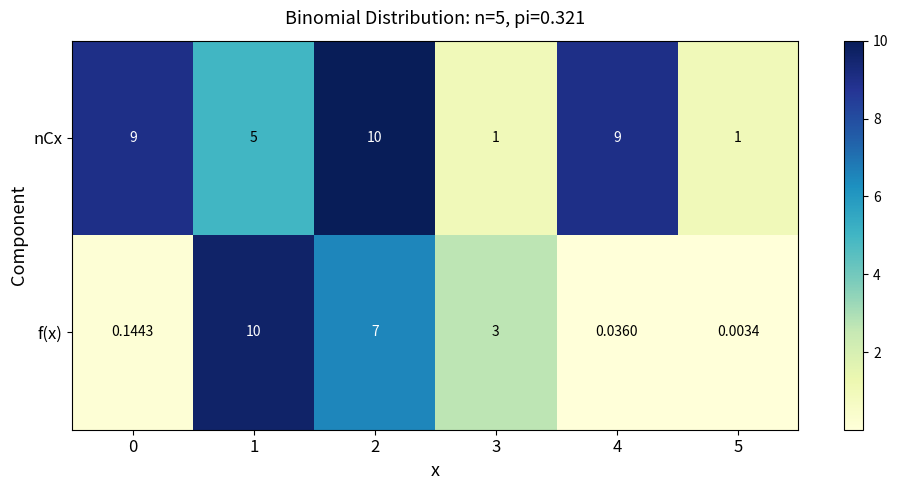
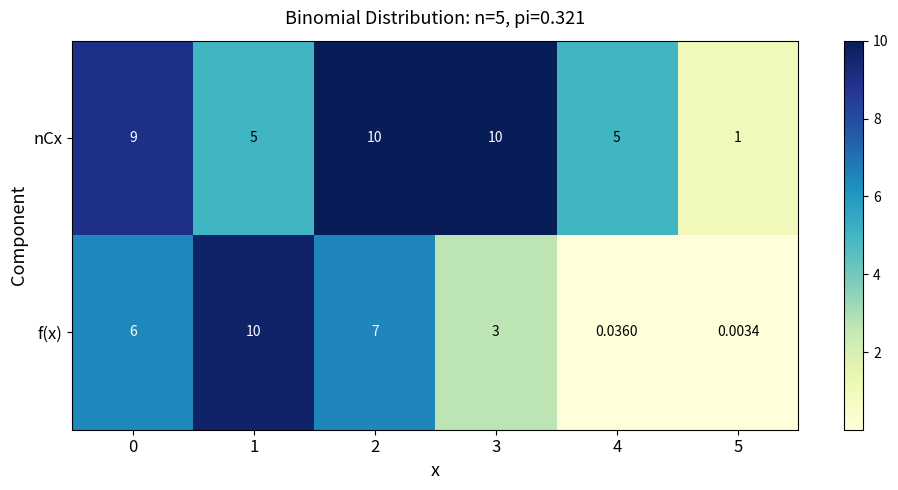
nCx, 3: 1 -> 10
nCx, 4: 9 -> 5
f(x), 0: 0.1443 -> 6
